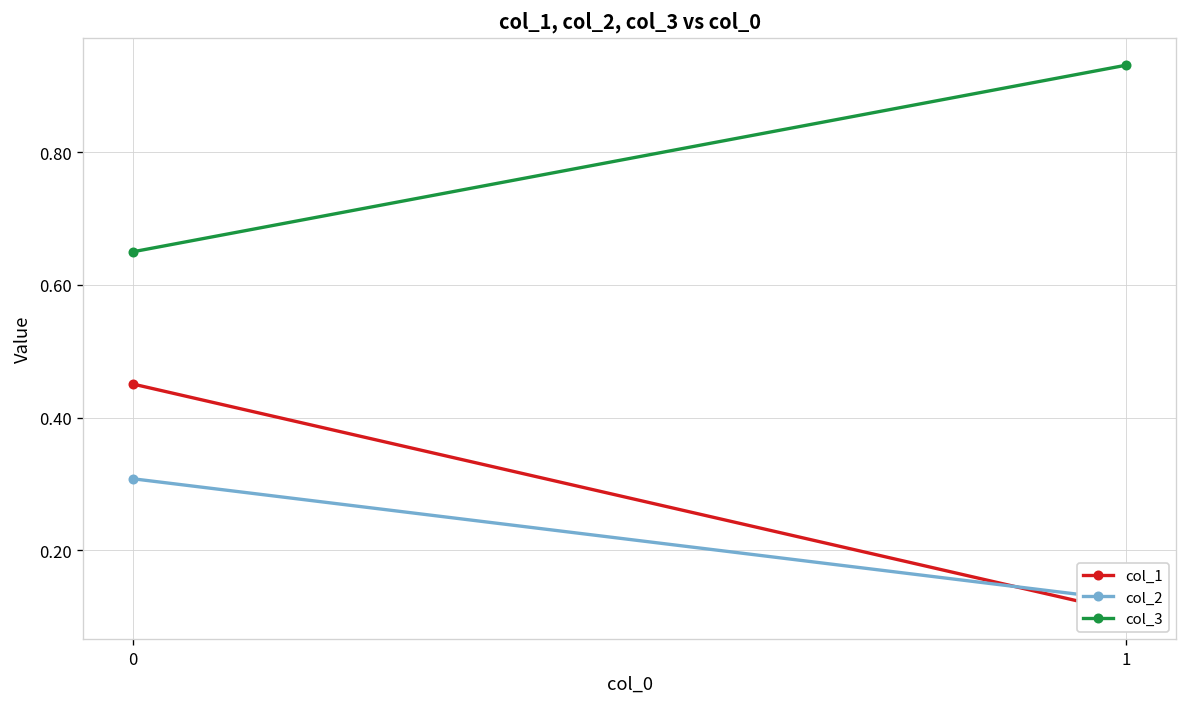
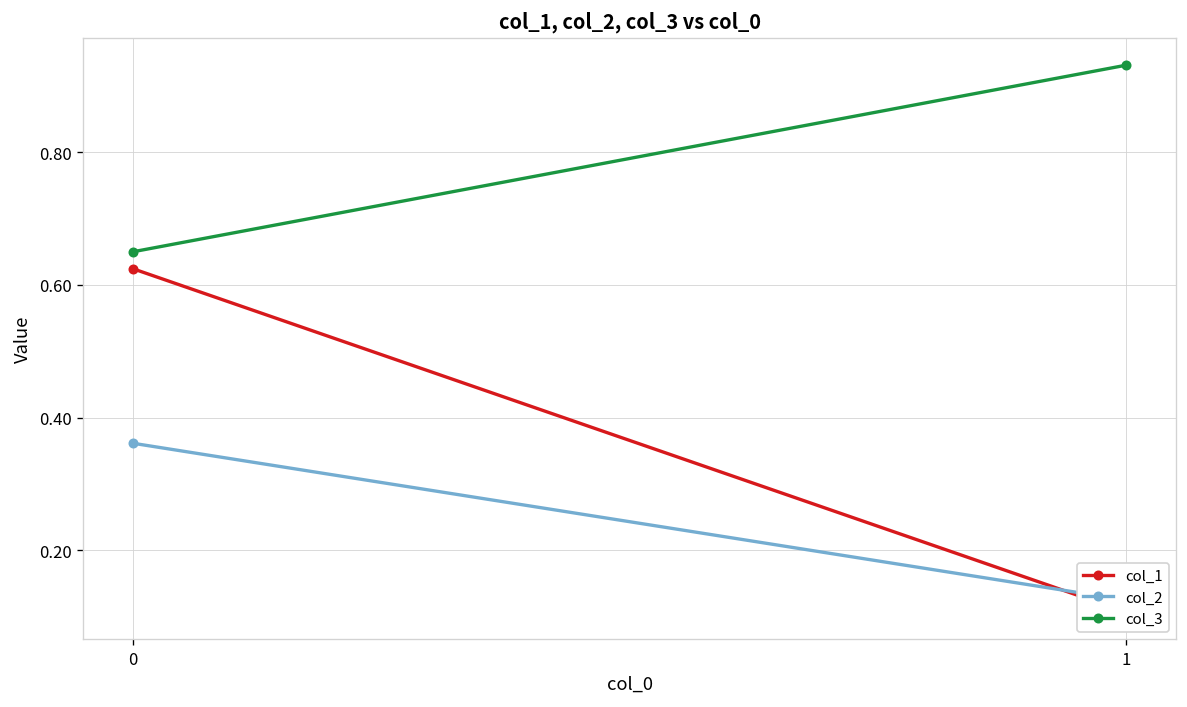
col_1, 0: 0.45 -> 0.62
col_2, 0: 0.31 -> 0.36
